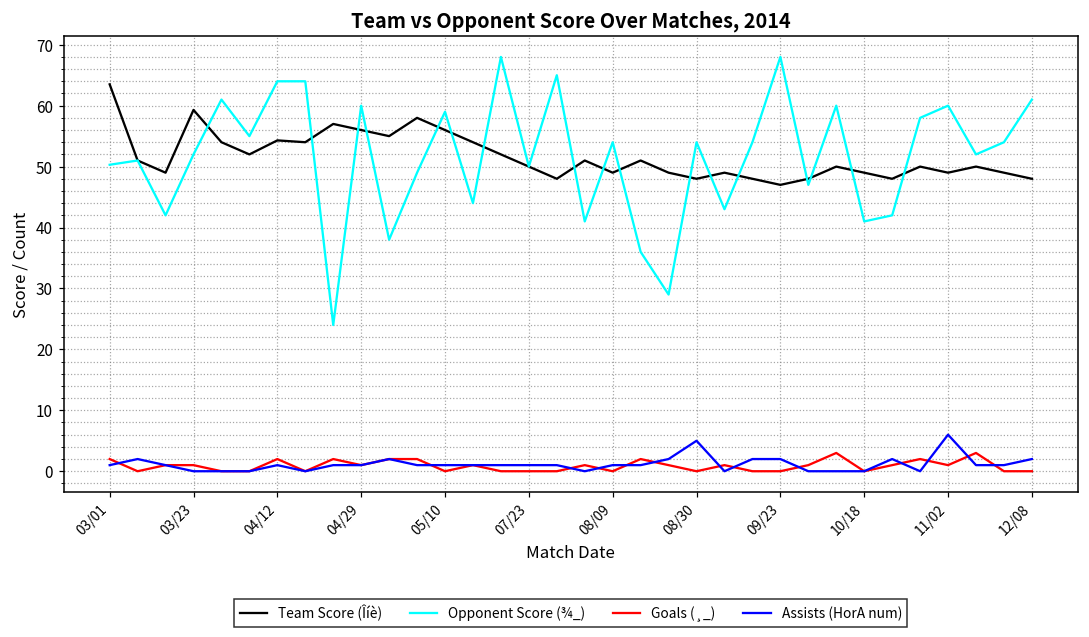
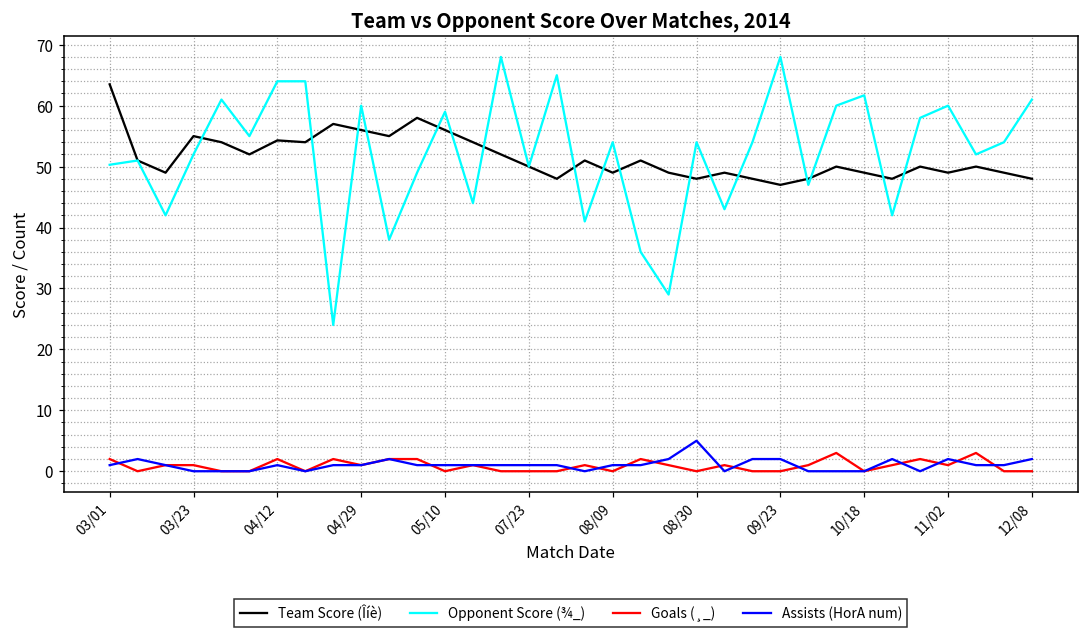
Team Score (Îíè), 03/23: 59 -> 55
Opponent Score (¾_), 10/18: 41 -> 62
Assists (HorA num), 11/02: 6 -> 2
